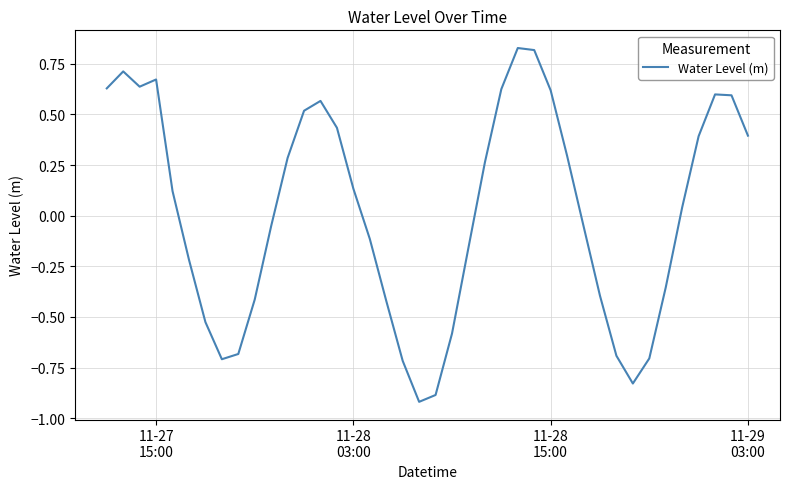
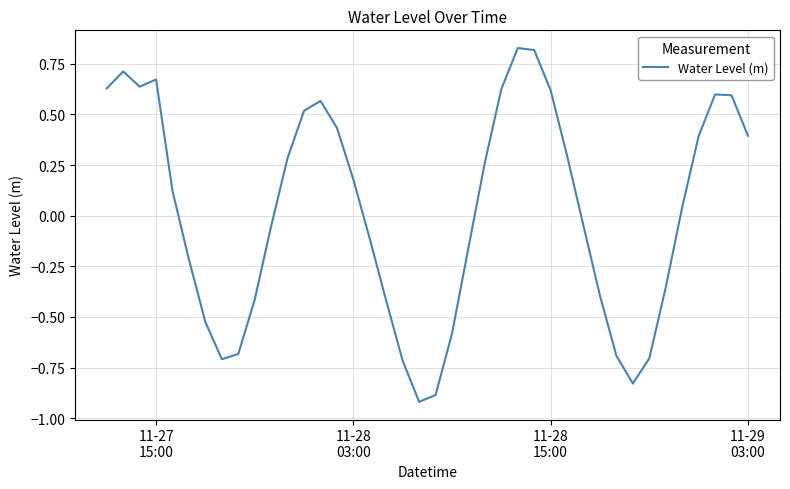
11-28 03:00: 0.13 -> 0.18
